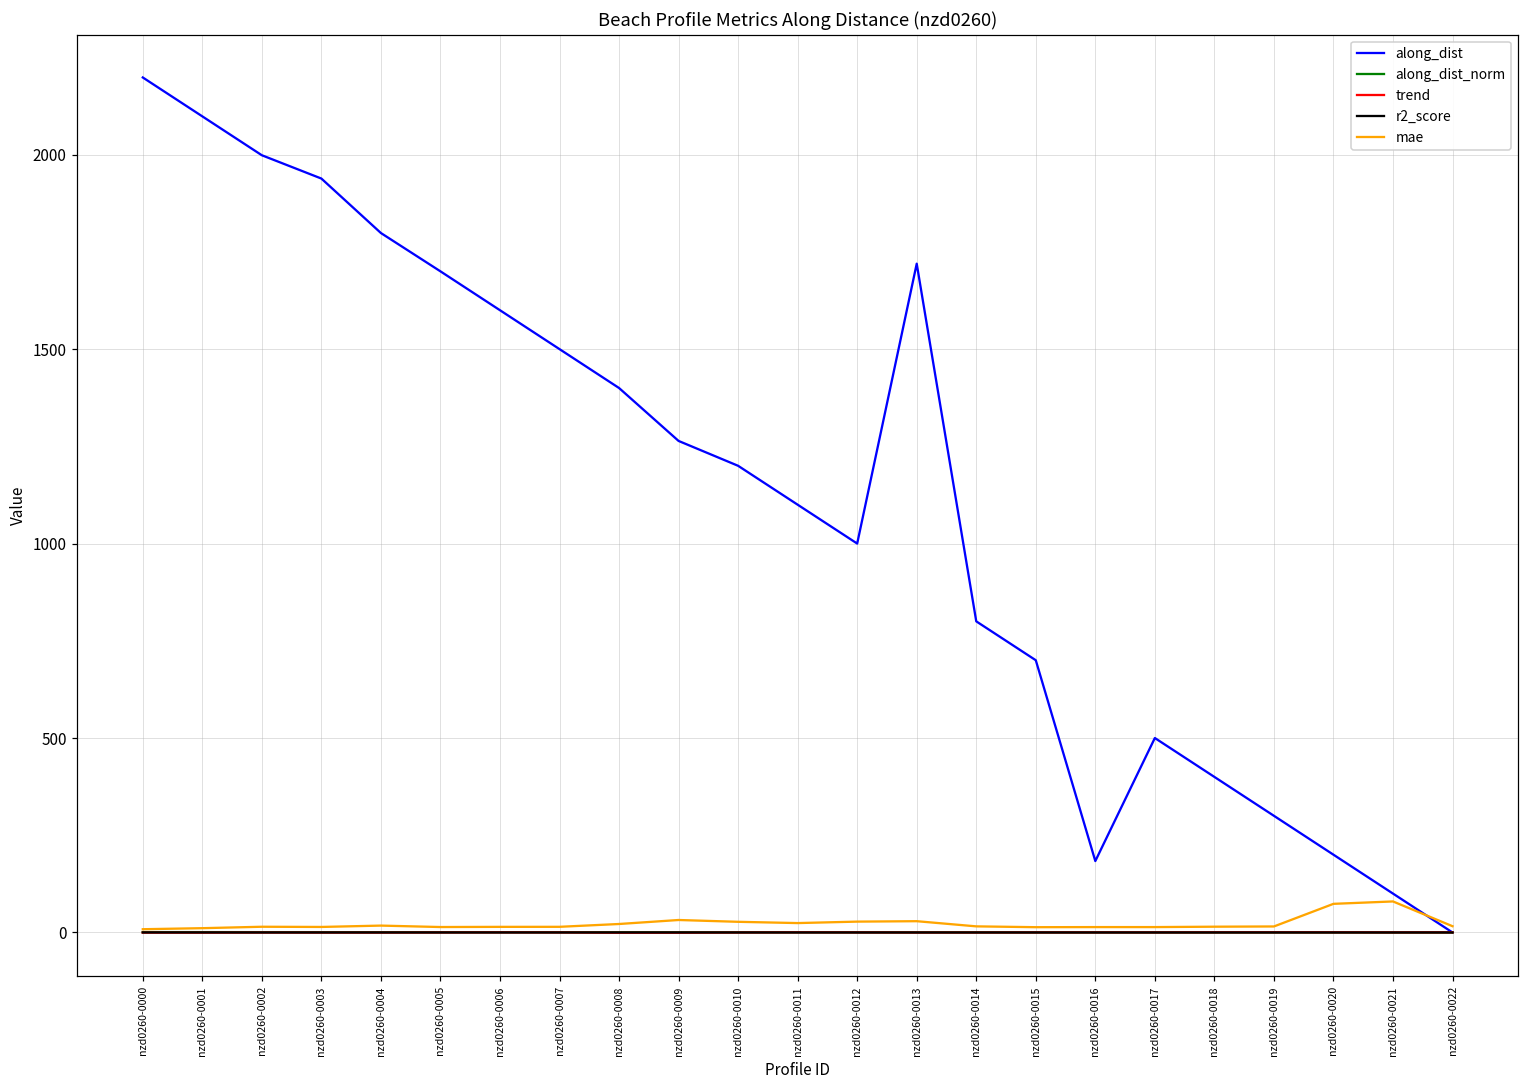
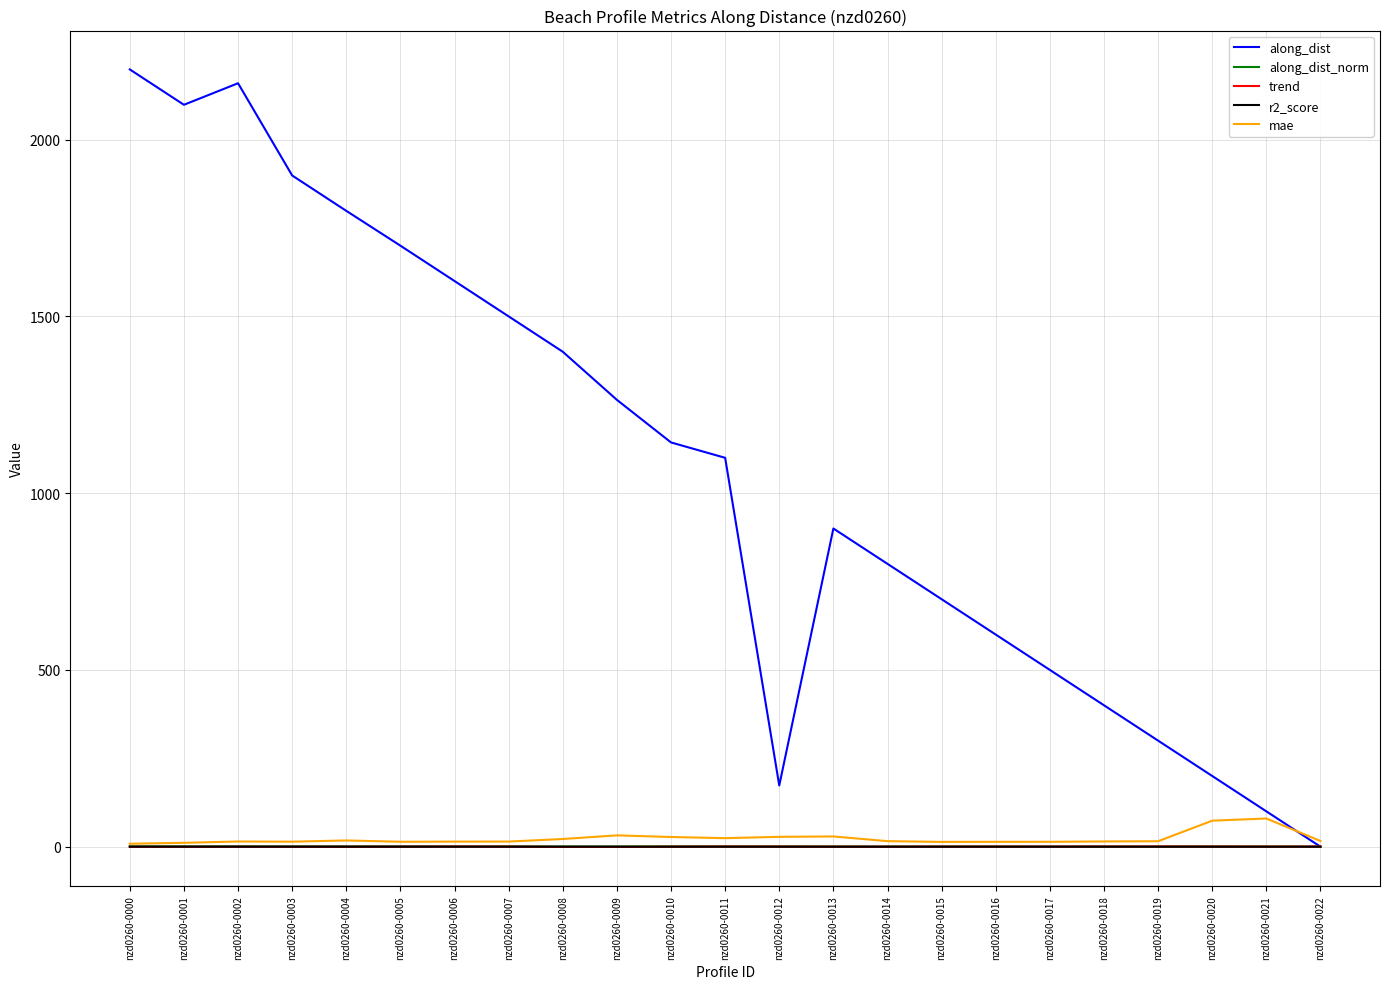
along_dist, nzd0260-0002: 2000 -> 2160
along_dist, nzd0260-0003: 1940 -> 1900
along_dist, nzd0260-0010: 1200 -> 1140
along_dist, nzd0260-0012: 1000 -> 170
along_dist, nzd0260-0013: 1720 -> 900
along_dist, nzd0260-0016: 180 -> 600
